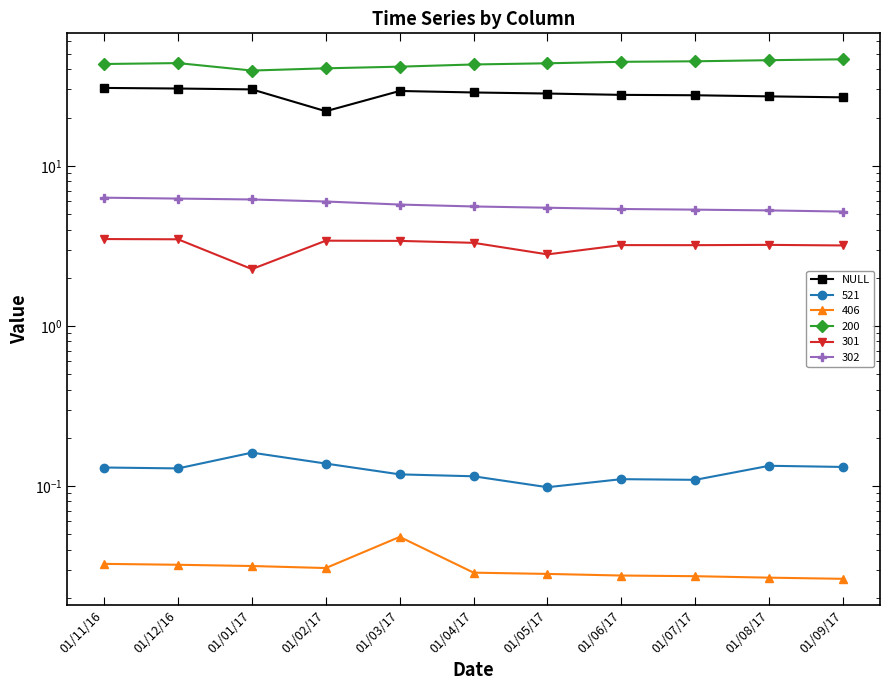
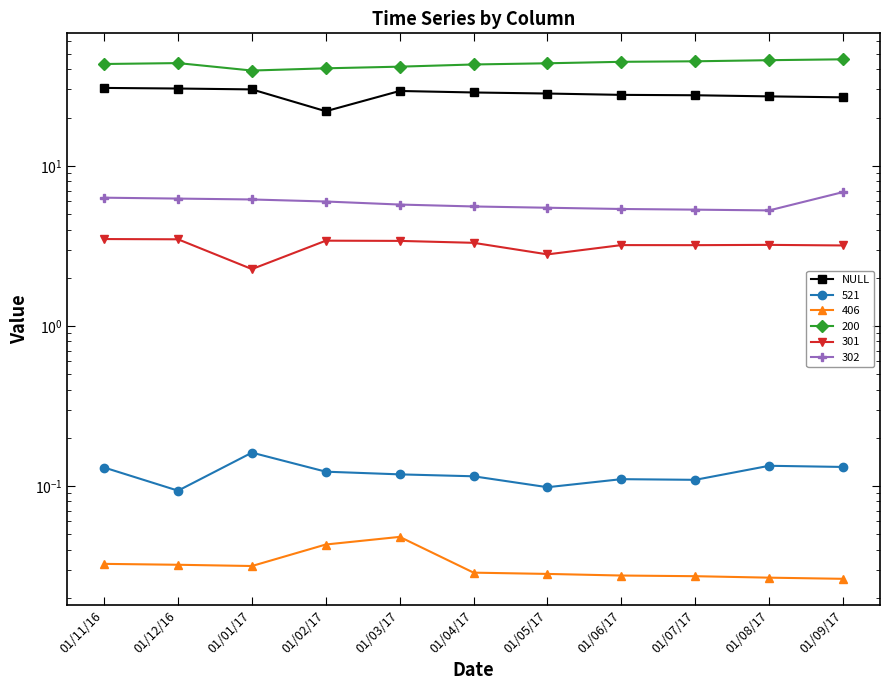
521, 01/12/16: 0.13 -> 0.09
521, 01/02/17: 0.14 -> 0.12
406, 01/02/17: 0.031 -> 0.043
302, 01/09/17: 5.2 -> 6.9
